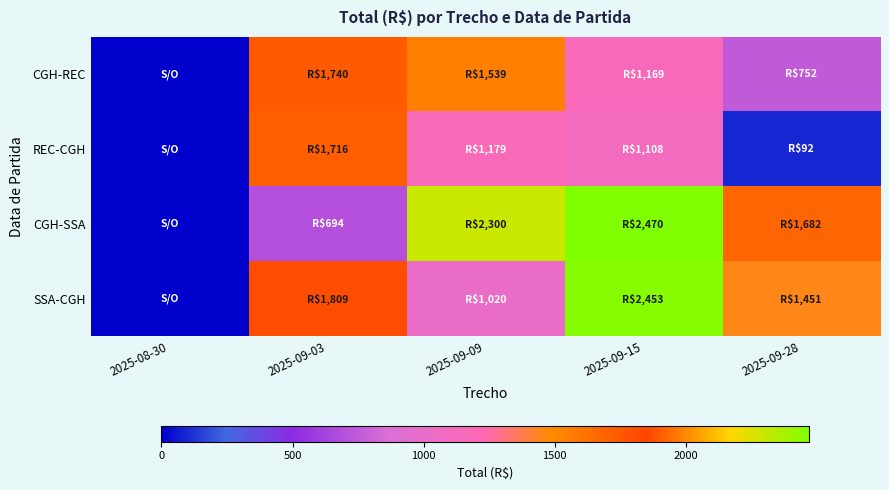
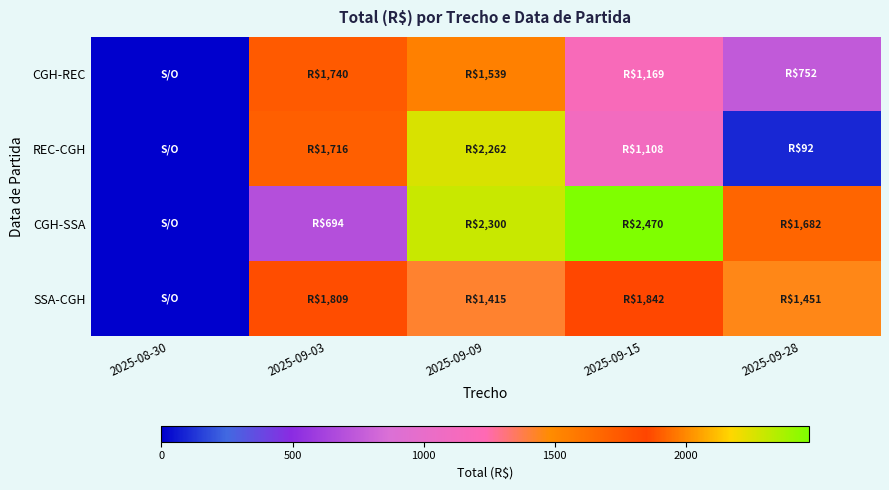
REC-CGH, 2025-09-09: $1,179 -> $2,262
SSA-CGH, 2025-09-09: $1,020 -> $1,415
SSA-CGH, 2025-09-15: $2,453 -> $1,842
